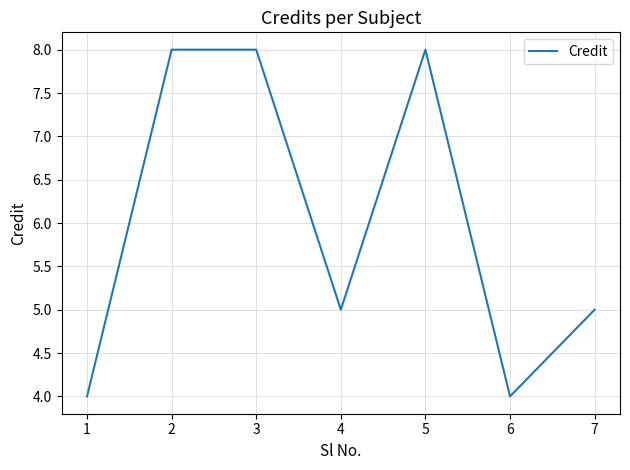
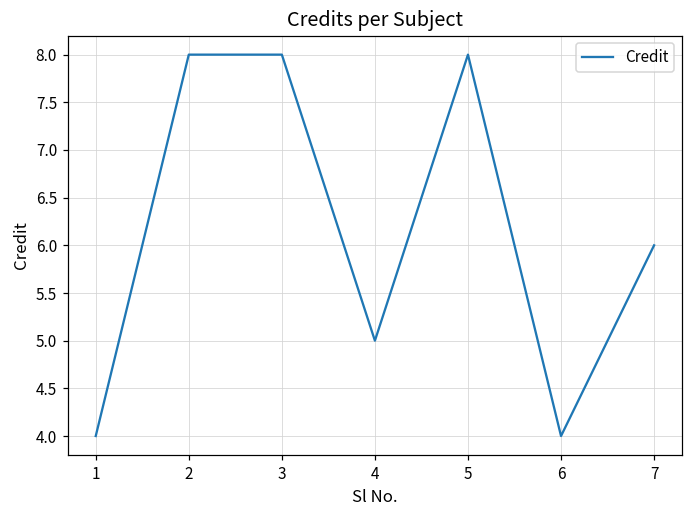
7: 5 -> 6
